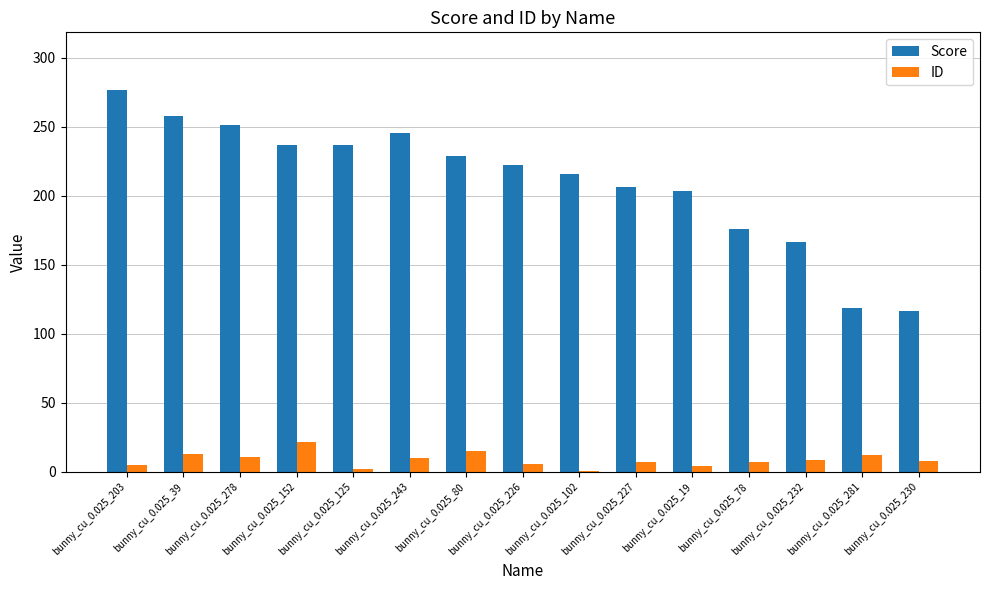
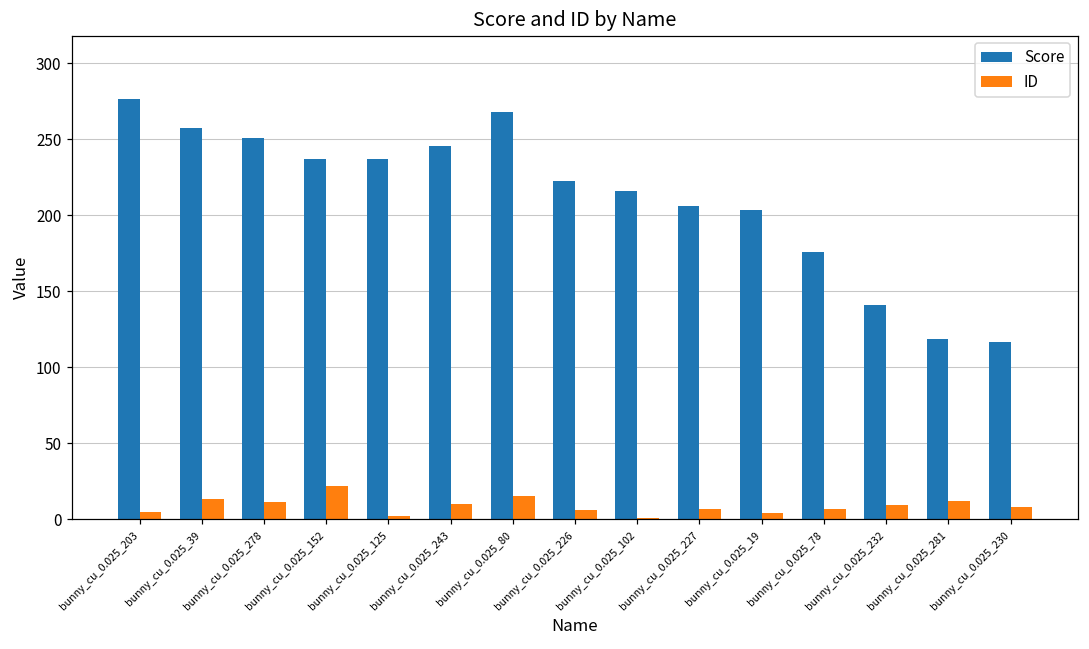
Score, bunny_cu_0.025_80: 229 -> 268
Score, bunny_cu_0.025_232: 166 -> 141
